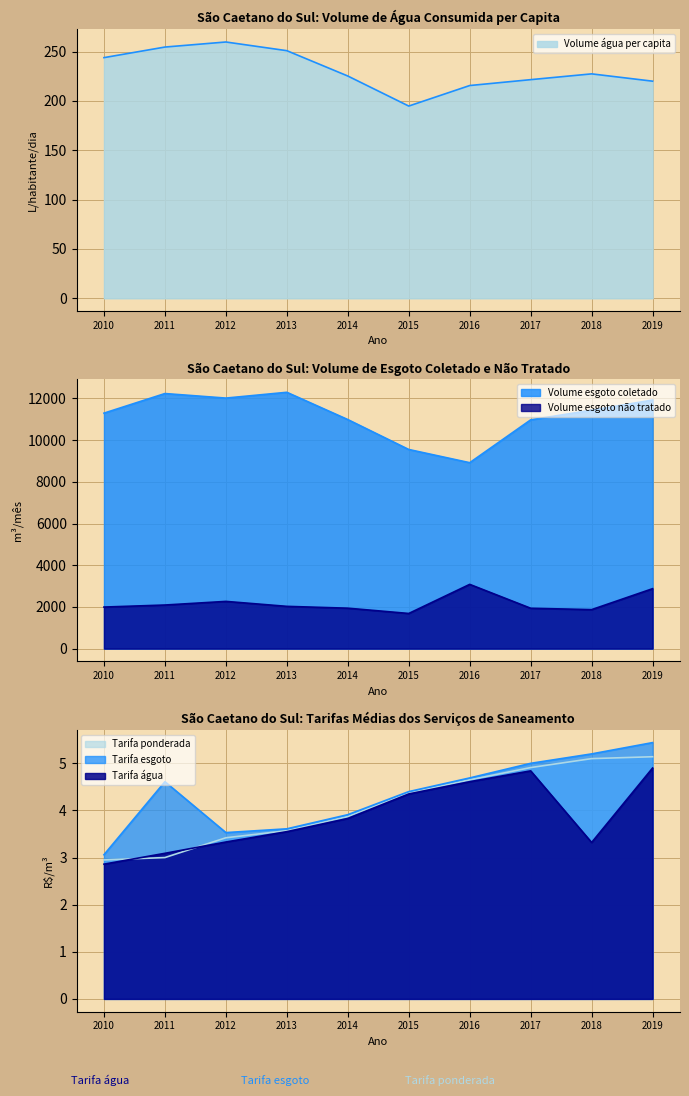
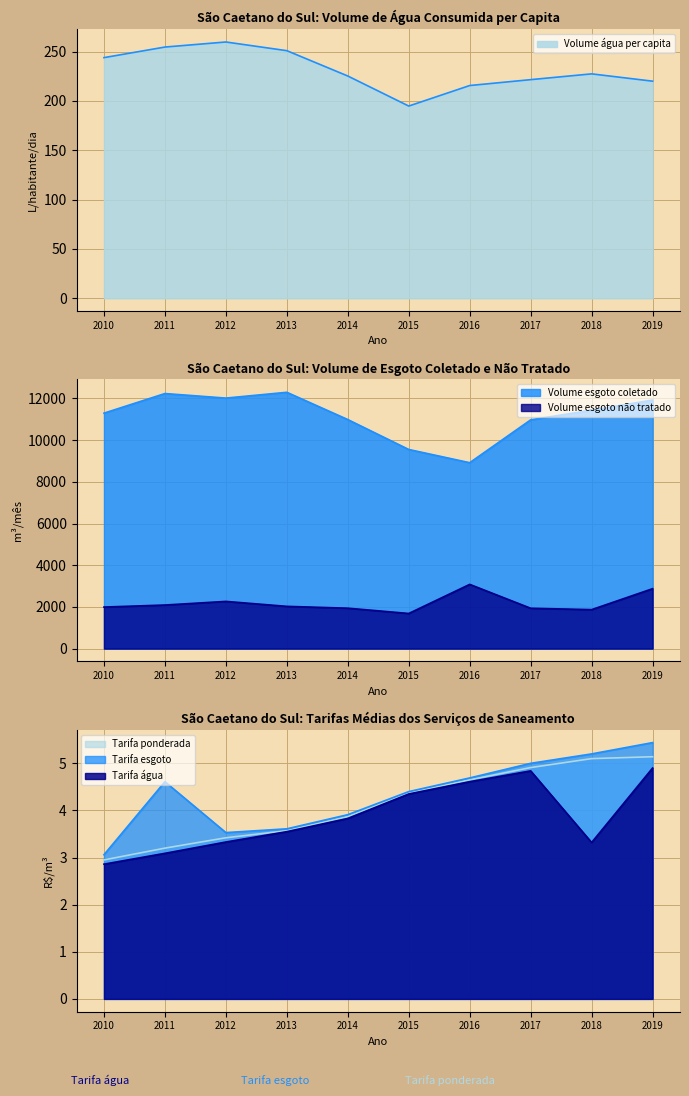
São Caetano do Sul: Tarifas Médias dos Serviços de Saneamento, Tarifa ponderada, 2011: 3.0 -> 3.2
